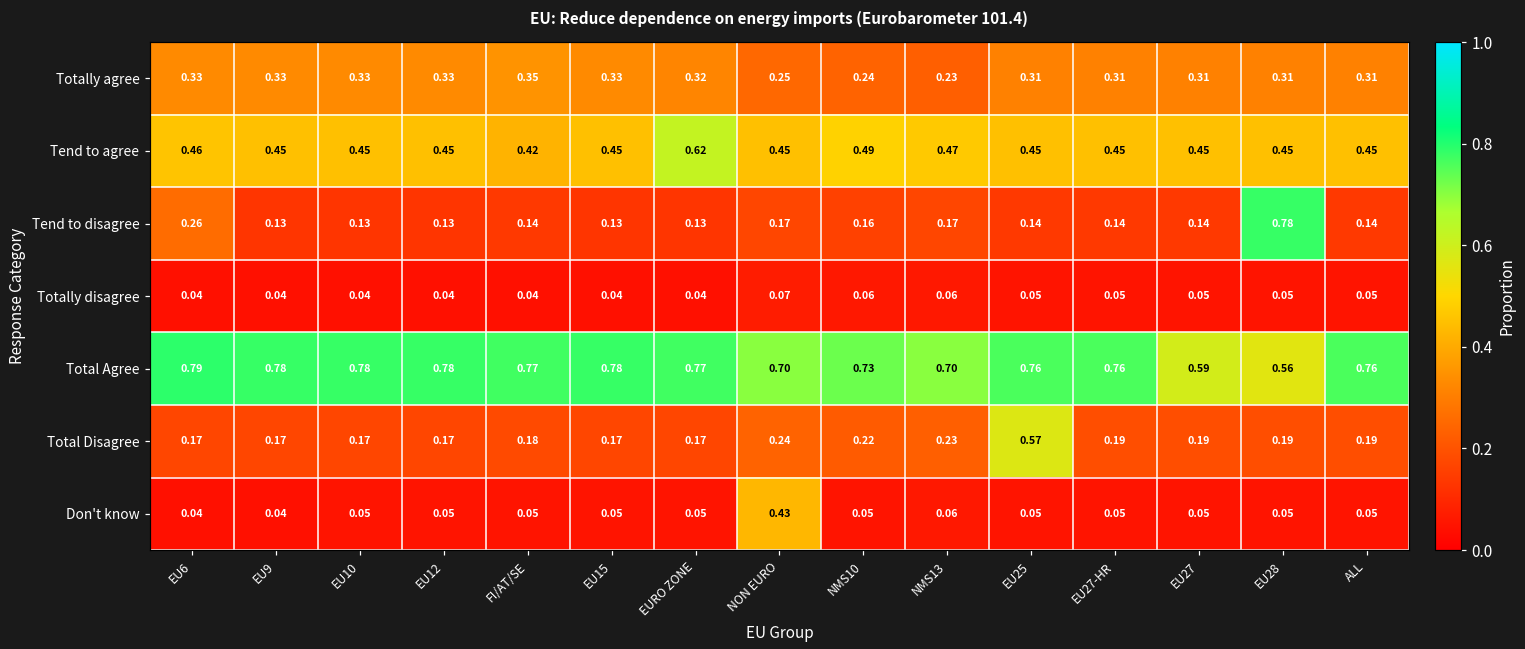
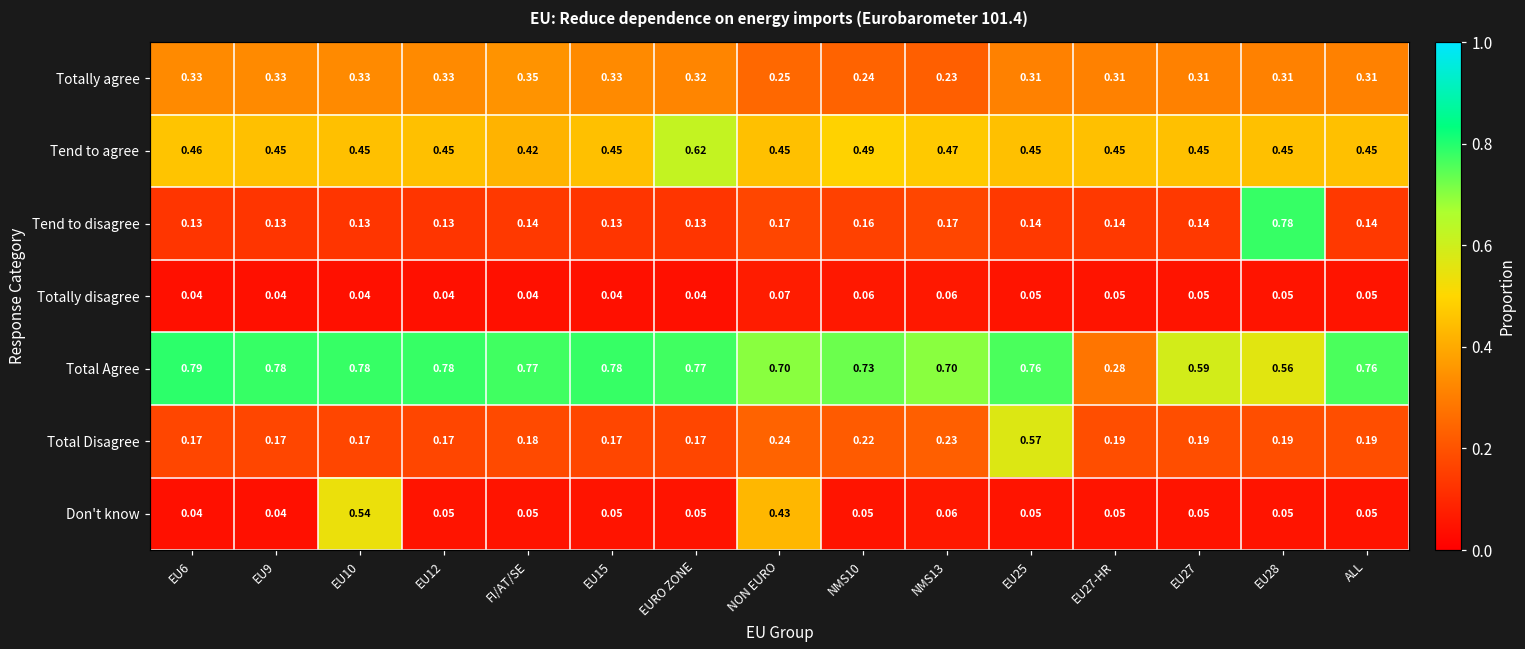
Tend to disagree, EU6: 0.26 -> 0.13
Total Agree, EU27-HR: 0.76 -> 0.28
Don't know, EU10: 0.05 -> 0.54
